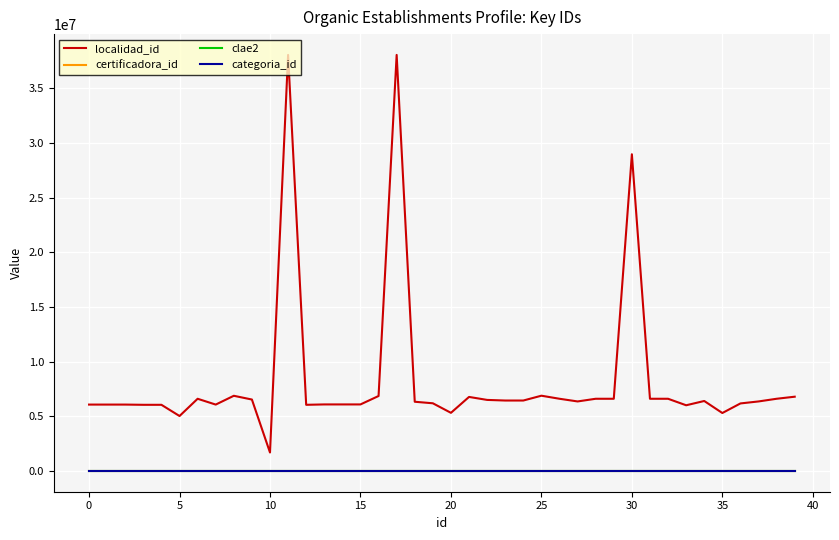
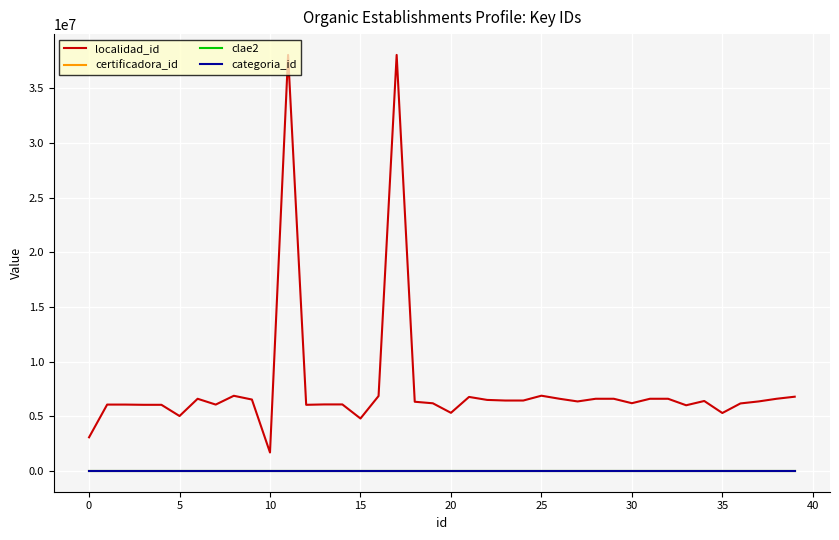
localidad_id, 0: 6100000 -> 3100000
localidad_id, 15: 6100000 -> 4800000
localidad_id, 30: 29000000 -> 6200000
